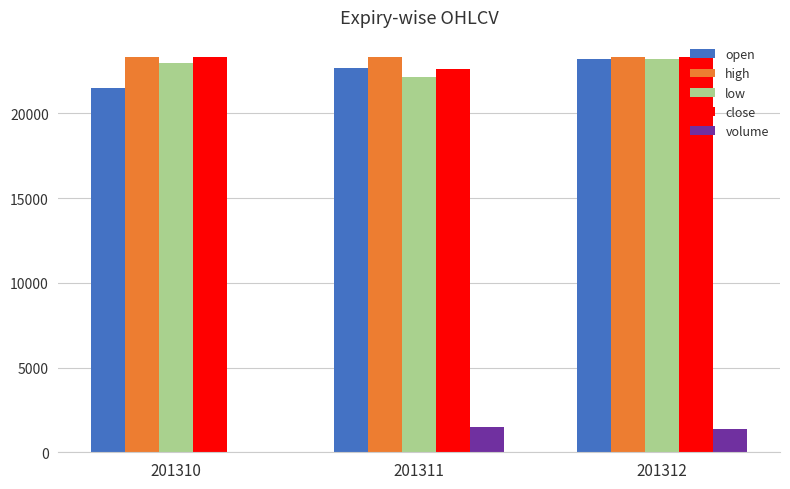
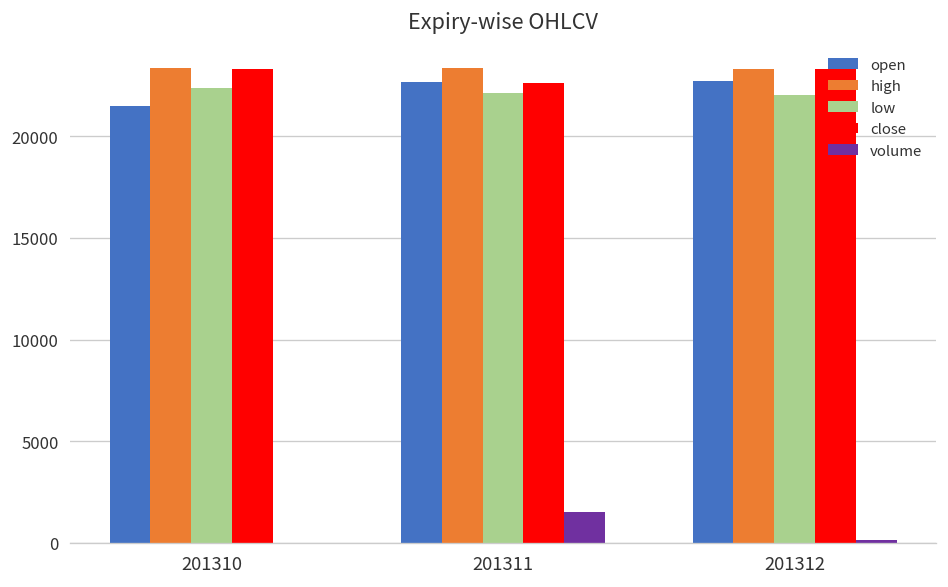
low, 201310: 23000 -> 22400
open, 201312: 23200 -> 22700
low, 201312: 23200 -> 22000
volume, 201312: 1400 -> 100
